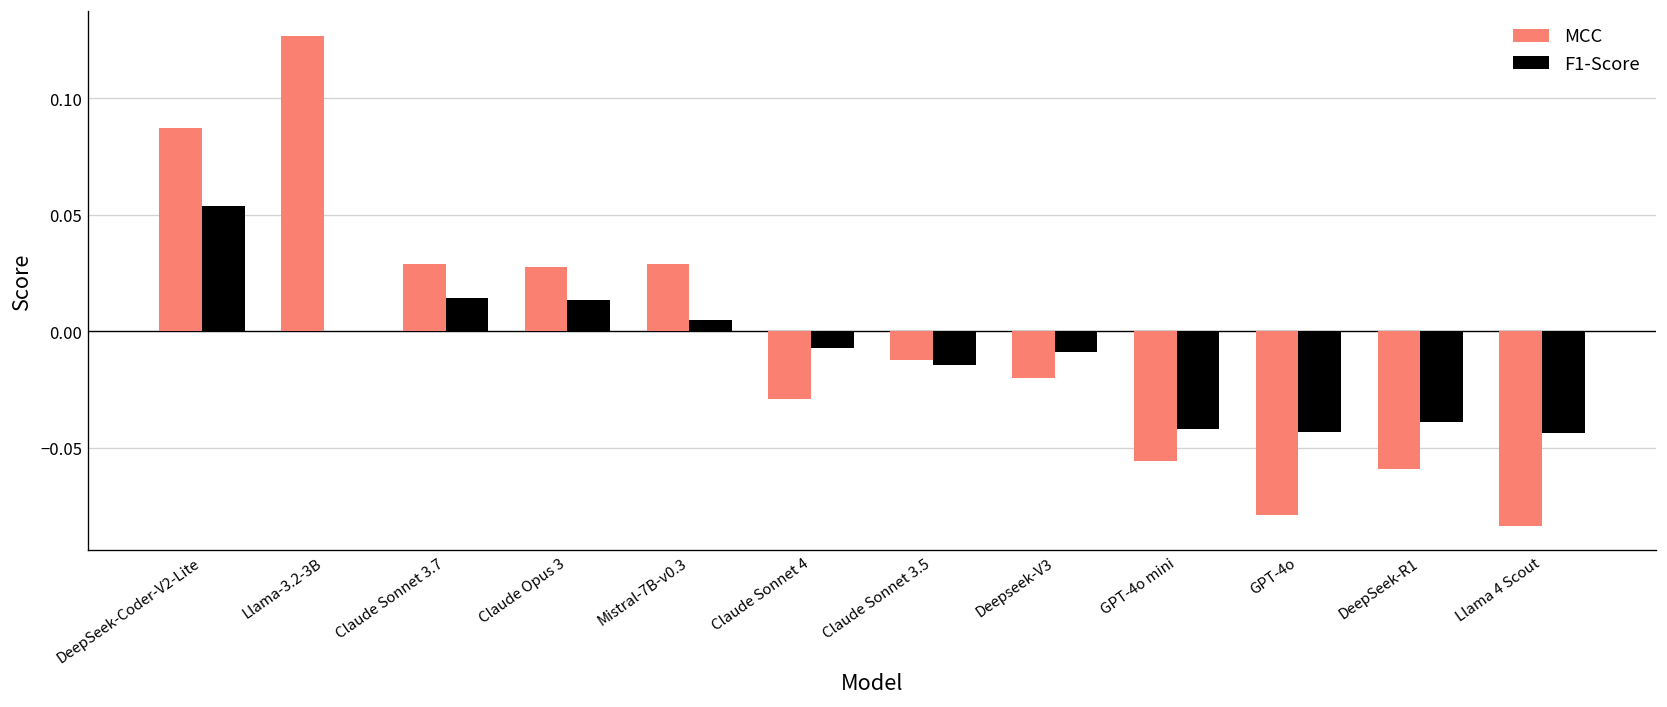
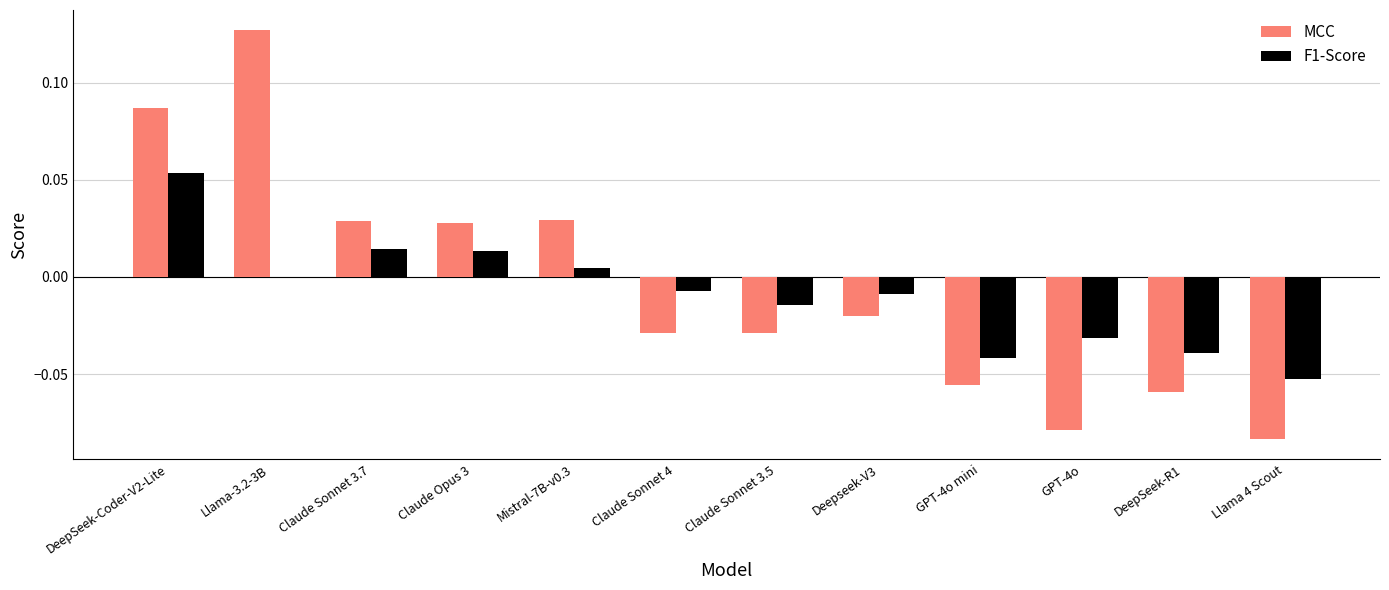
MCC, Claude Sonnet 3.5: -0.012 -> -0.029
F1-Score, GPT-4o: -0.043 -> -0.031
F1-Score, Llama 4 Scout: -0.044 -> -0.052
